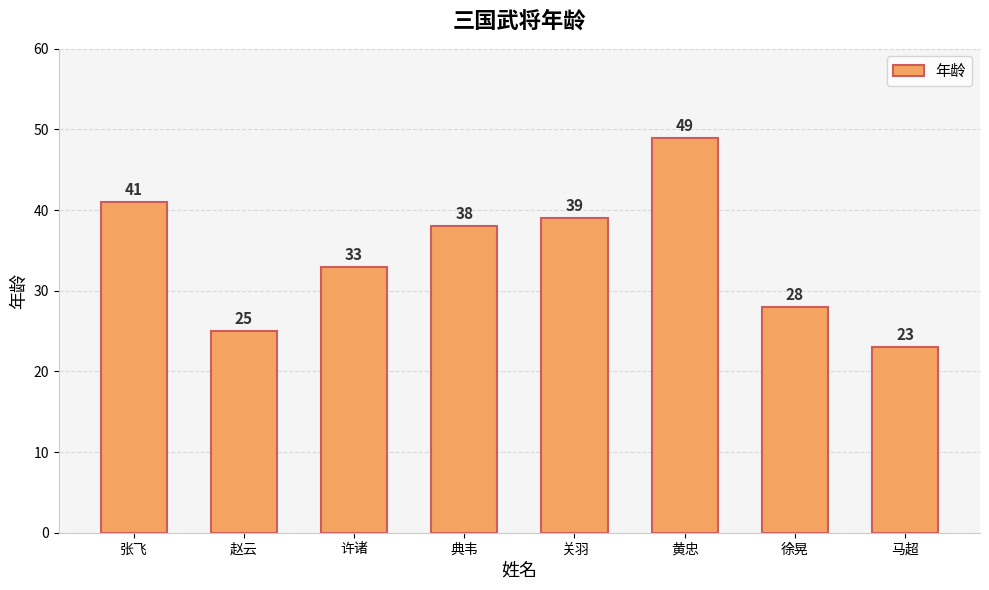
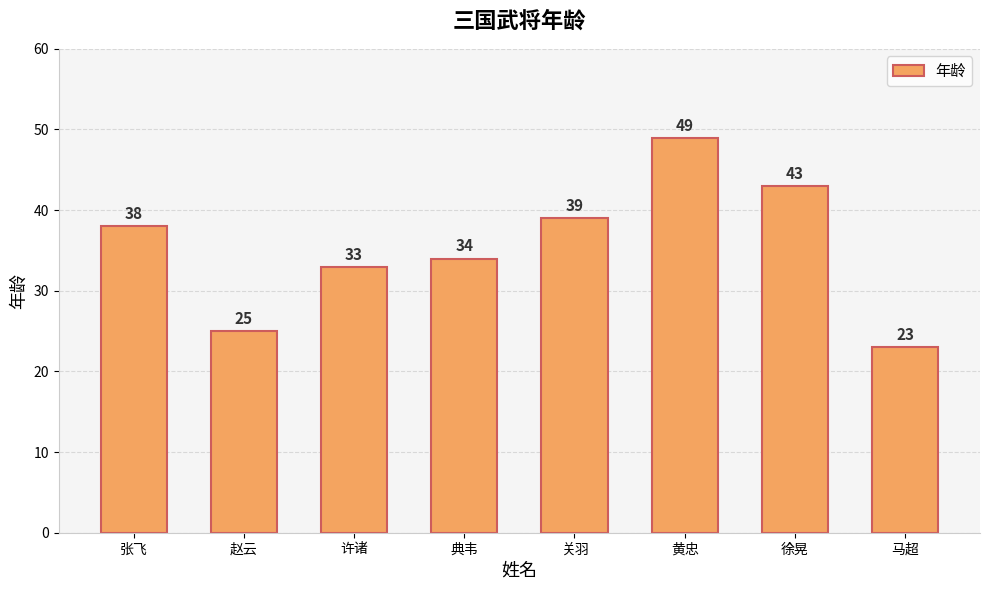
张飞: 41 -> 38
典韦: 38 -> 34
徐晃: 28 -> 43
